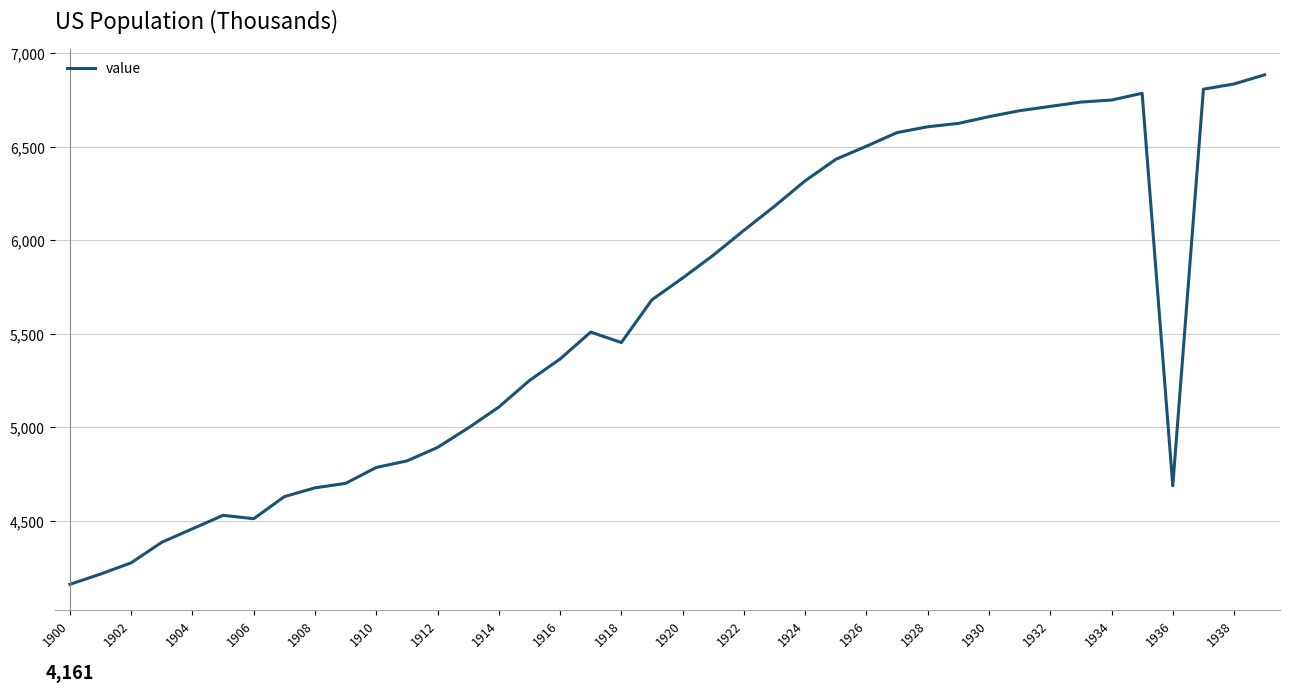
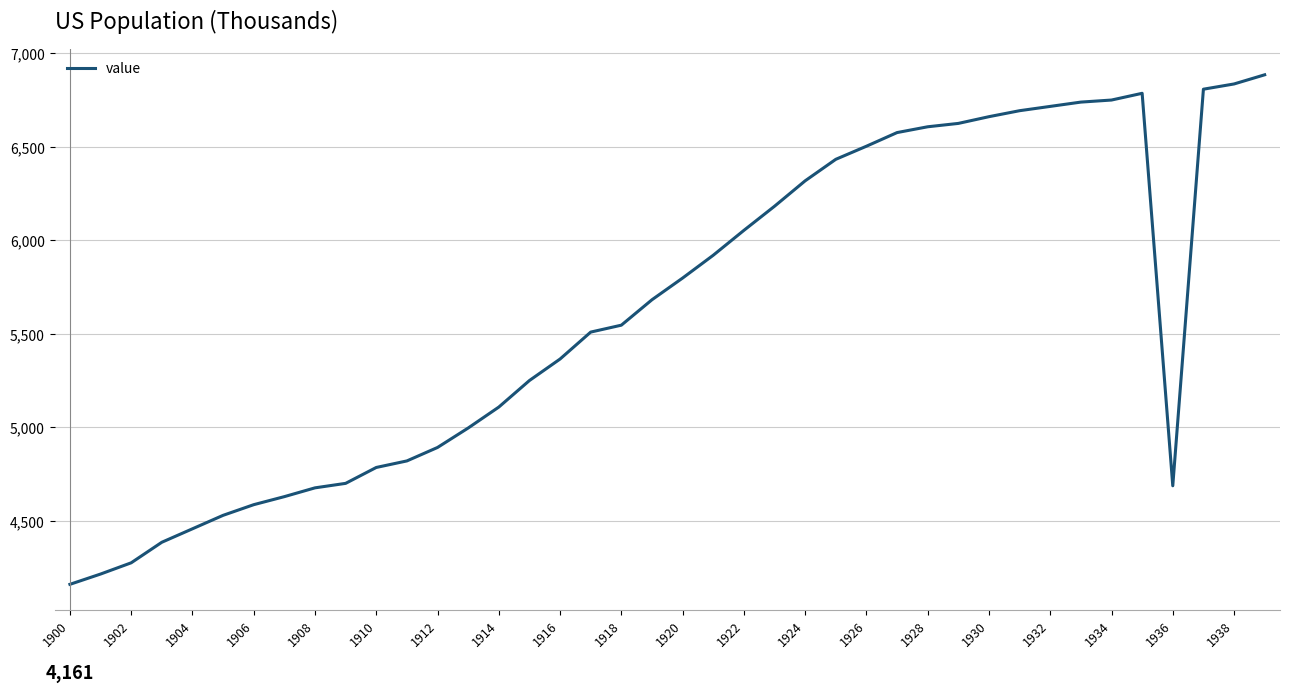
1906: 4,510 -> 4,590
1918: 5,450 -> 5,550
